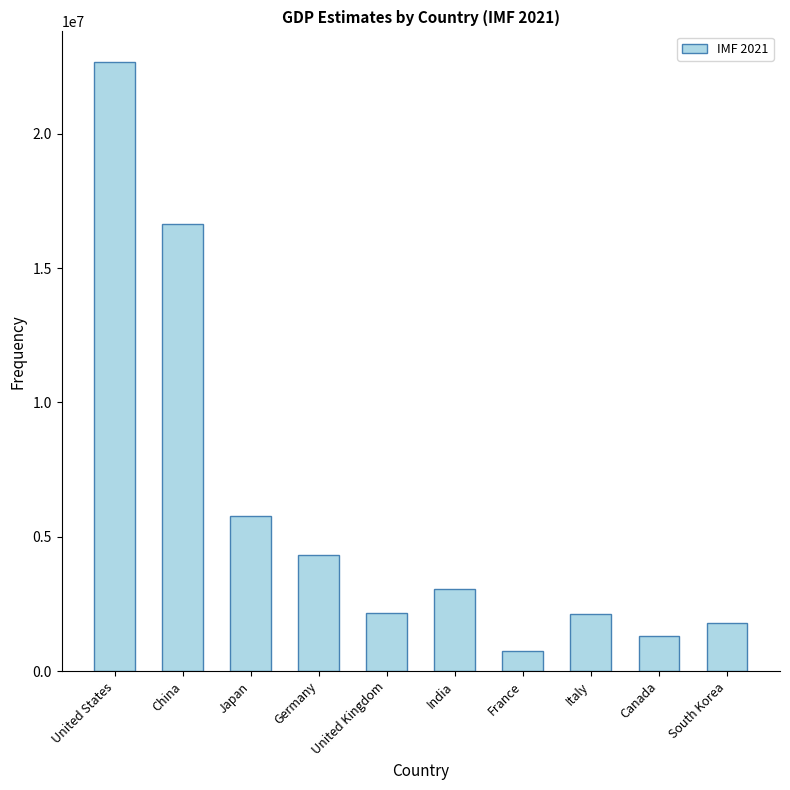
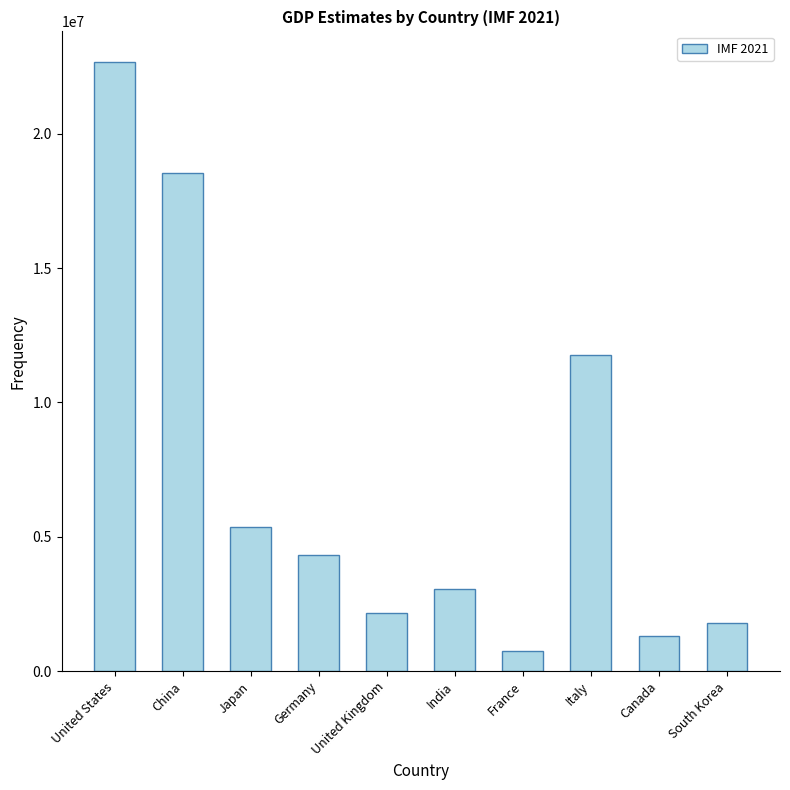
China: 16600000 -> 18500000
Japan: 5800000 -> 5400000
Italy: 2100000 -> 11800000
